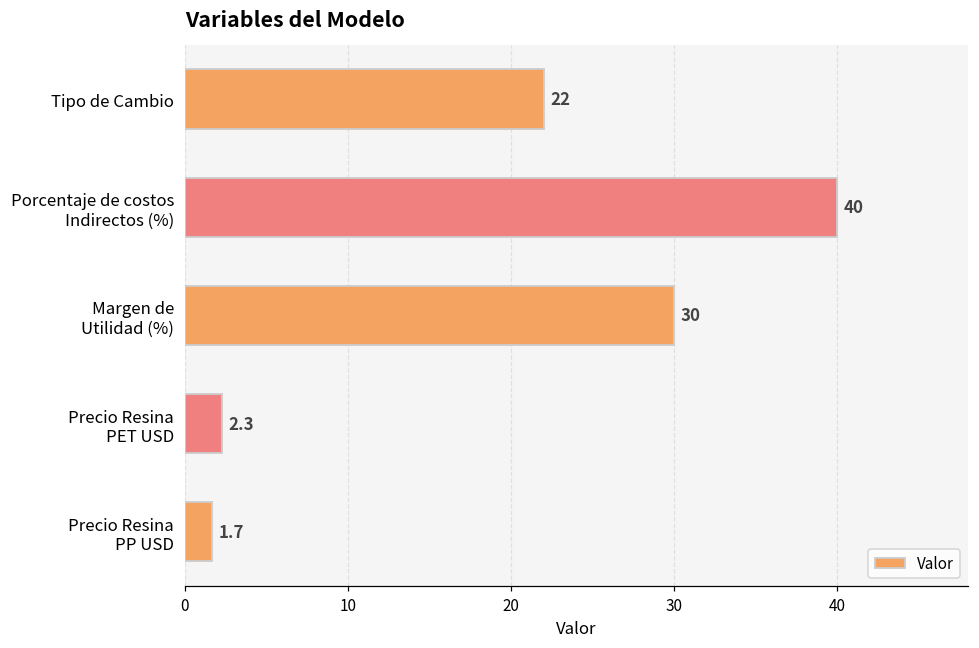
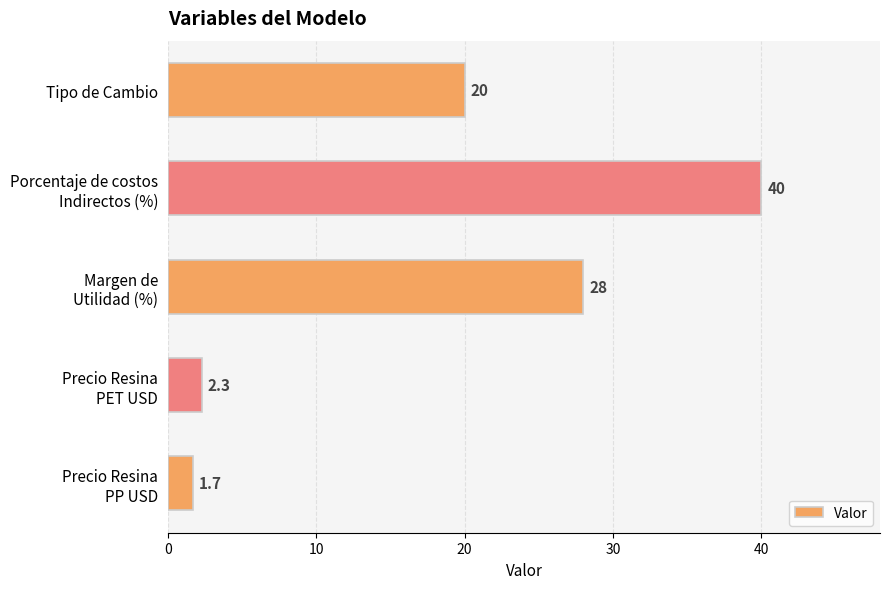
Tipo de Cambio: 22 -> 20
Margen de Utilidad (%): 30 -> 28
